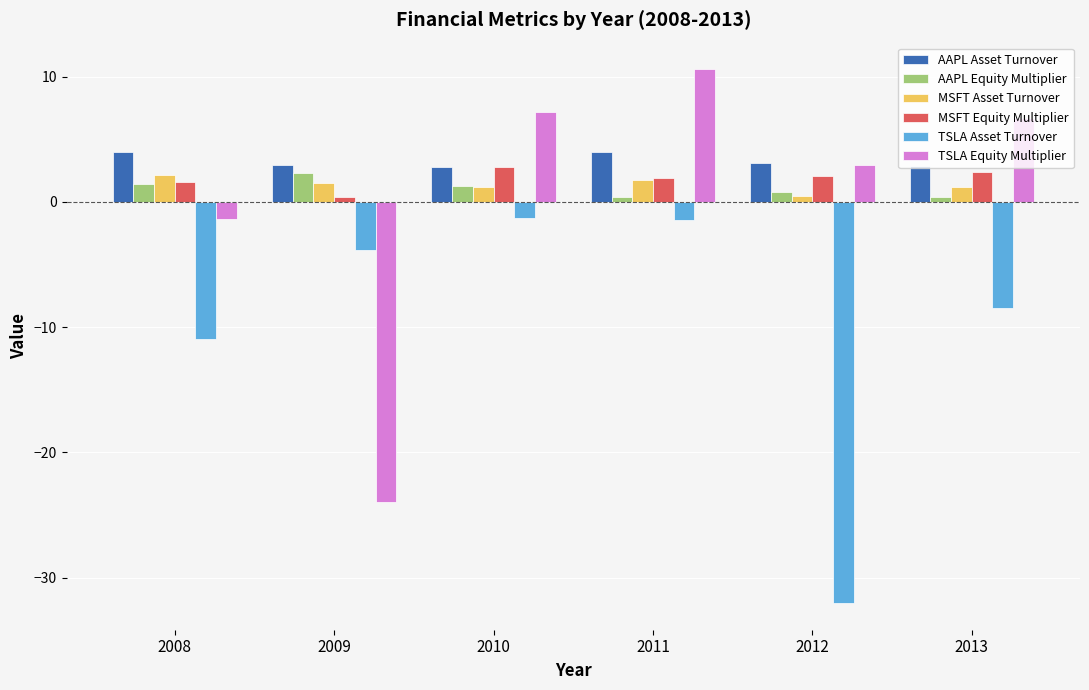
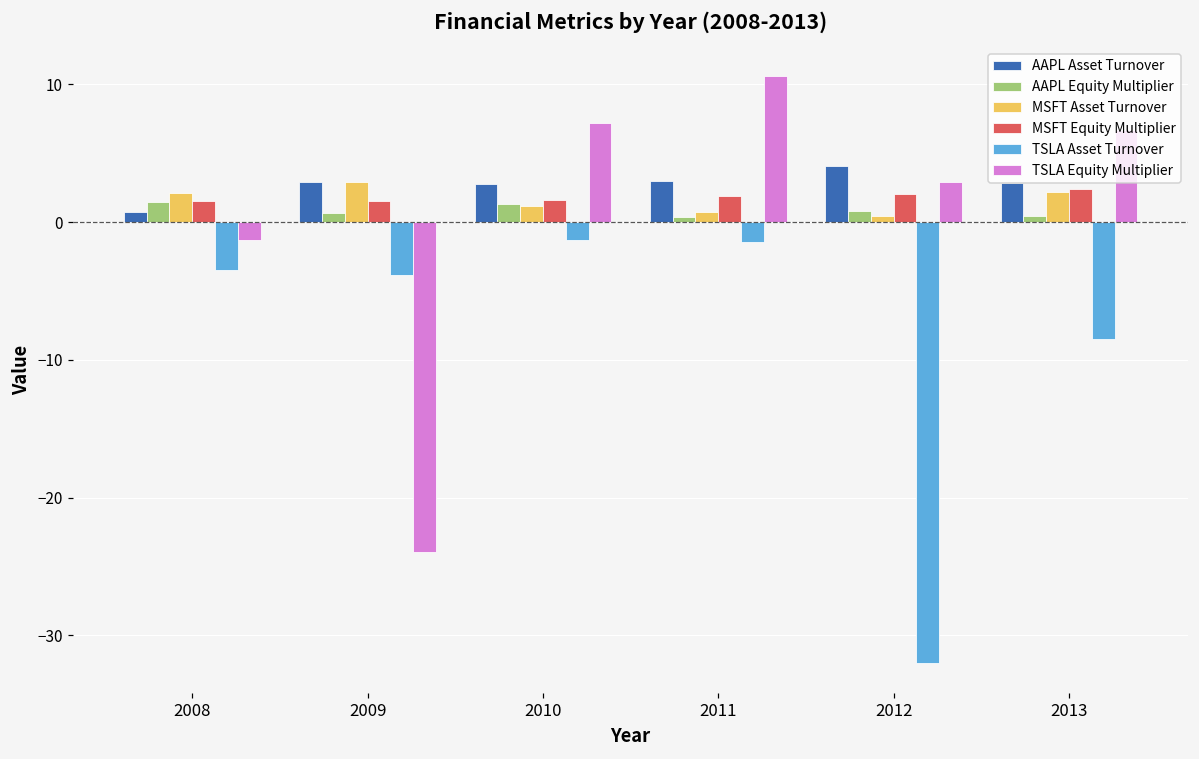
AAPL Asset Turnover, 2008: 4.0 -> 0.8
TSLA Asset Turnover, 2008: -10.9 -> -3.5
AAPL Equity Multiplier, 2009: 2.3 -> 0.7
MSFT Asset Turnover, 2009: 1.5 -> 2.9
MSFT Equity Multiplier, 2009: 0.4 -> 1.5
MSFT Equity Multiplier, 2010: 2.8 -> 1.6
AAPL Asset Turnover, 2011: 4.0 -> 3.0
MSFT Asset Turnover, 2011: 1.8 -> 0.8
AAPL Asset Turnover, 2012: 3.1 -> 4.1
MSFT Asset Turnover, 2013: 1.2 -> 2.2
